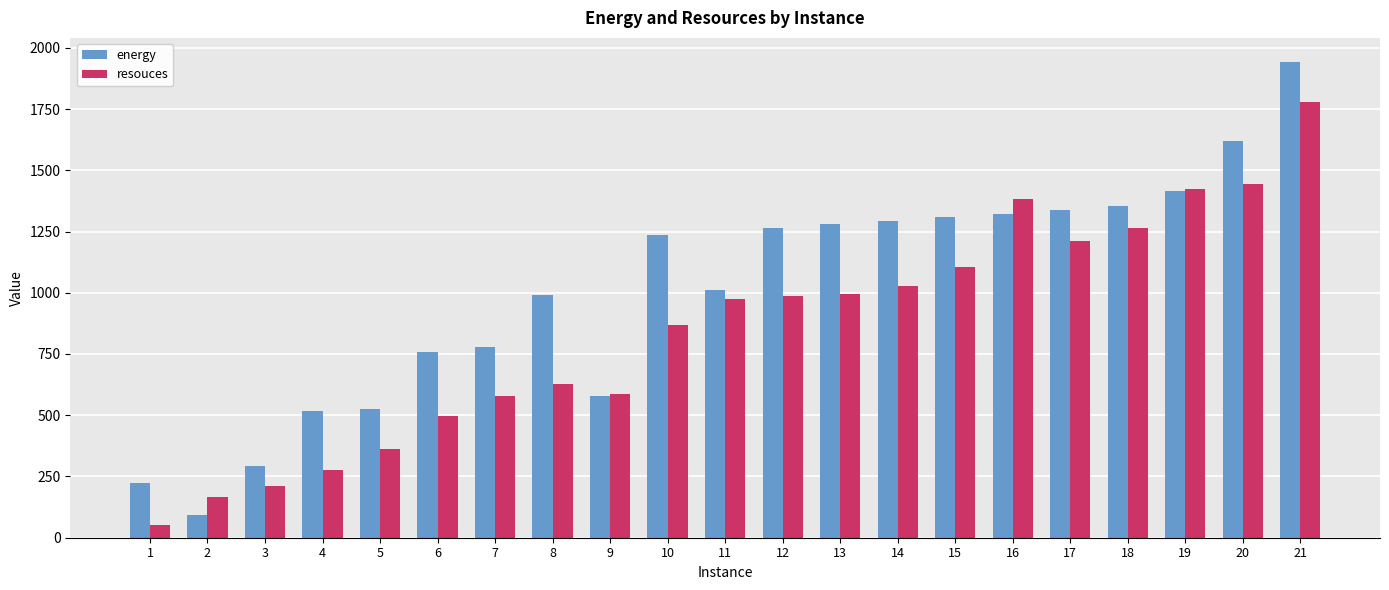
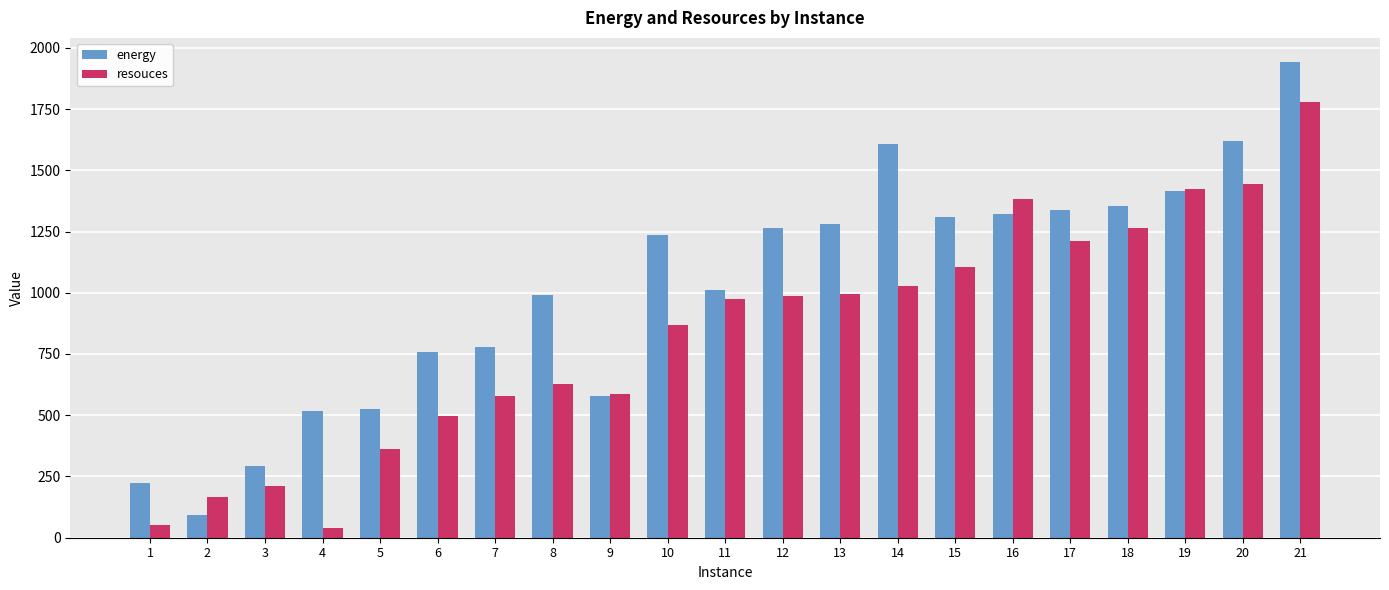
resouces, 4: 280 -> 40
energy, 14: 1290 -> 1610
